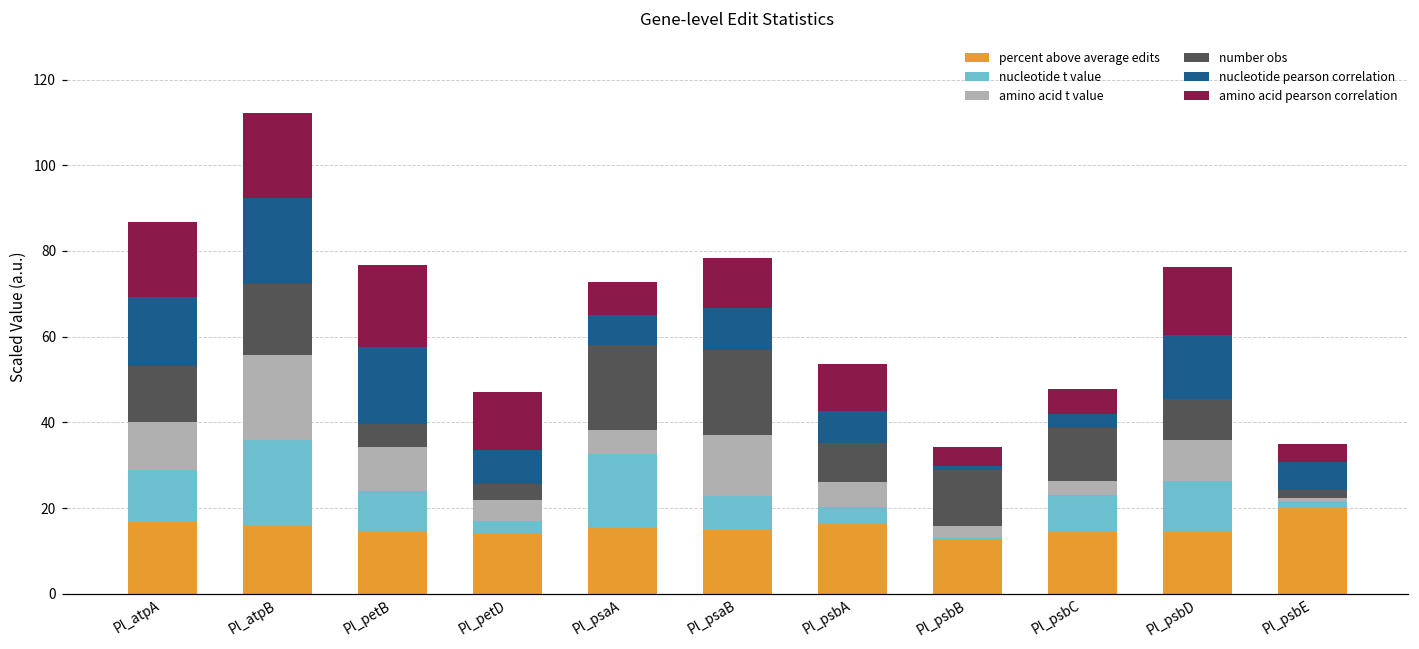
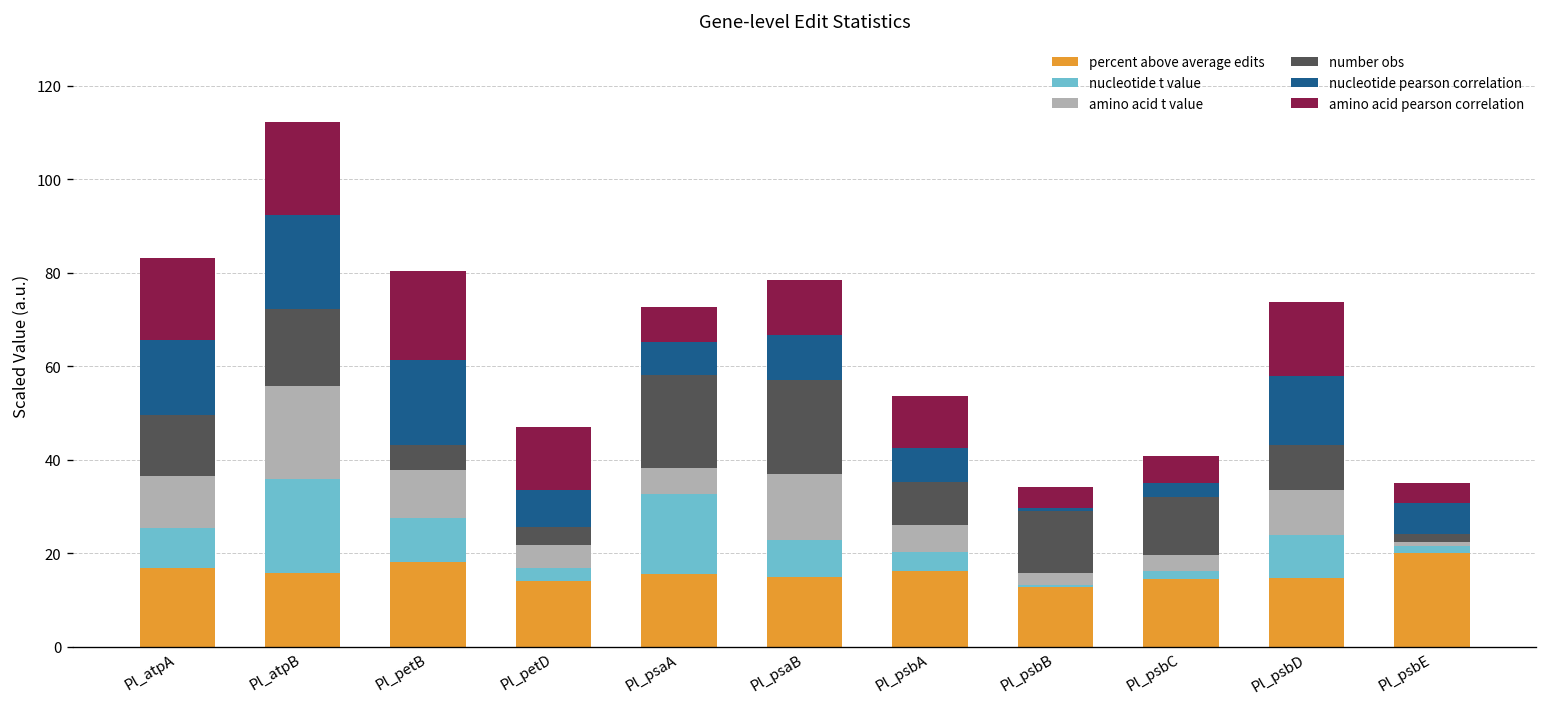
nucleotide t value, Pl_atpA: 12 -> 9
percent above average edits, Pl_petB: 15 -> 18
nucleotide t value, Pl_psbC: 9 -> 2
nucleotide t value, Pl_psbD: 12 -> 9
